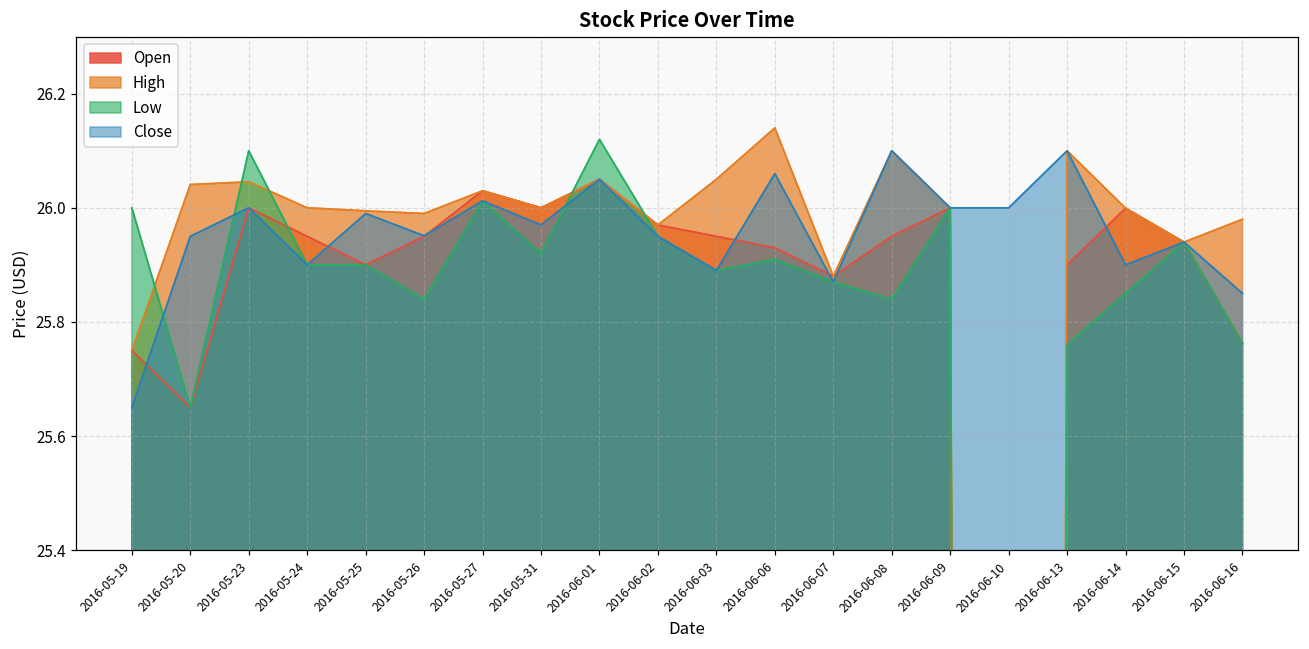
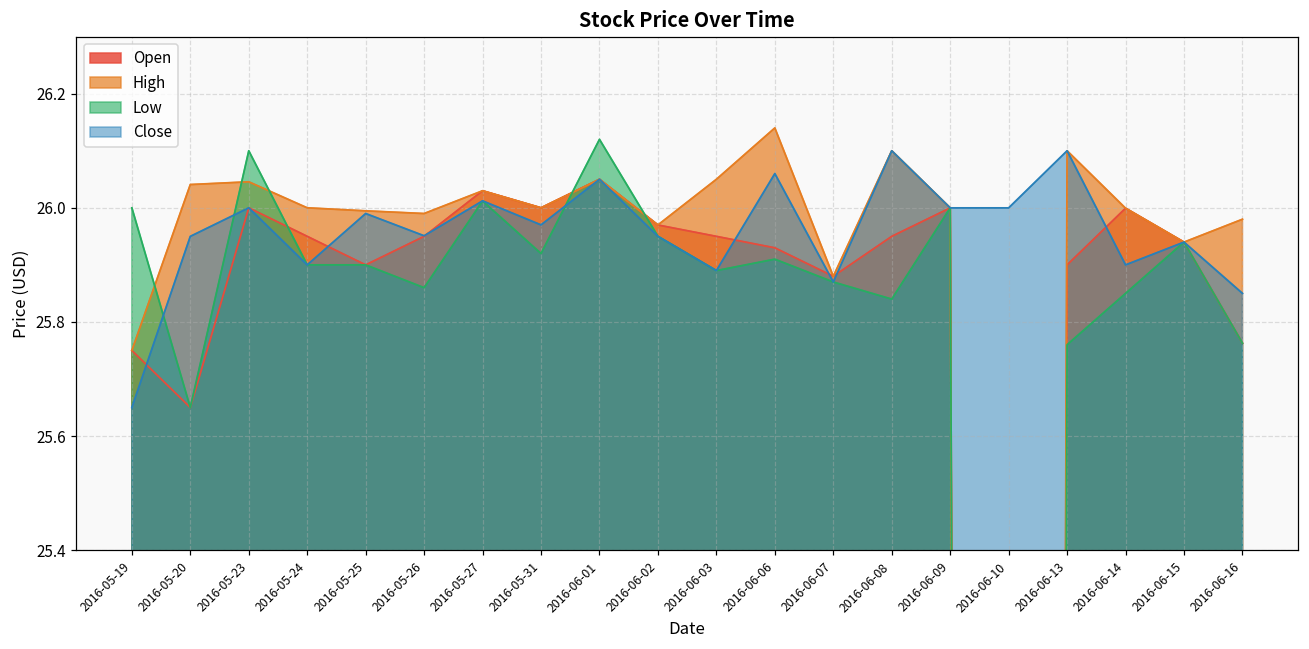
Low, 2016-05-26: 25.84 -> 25.86
